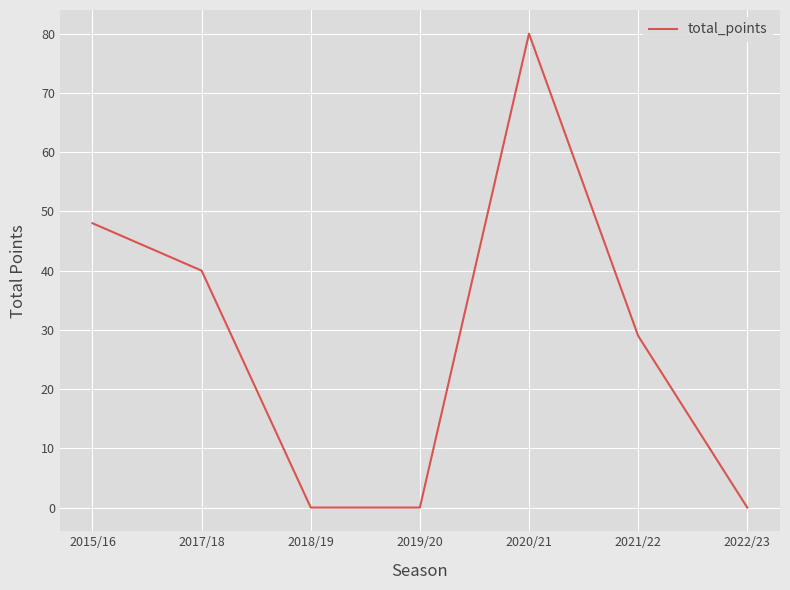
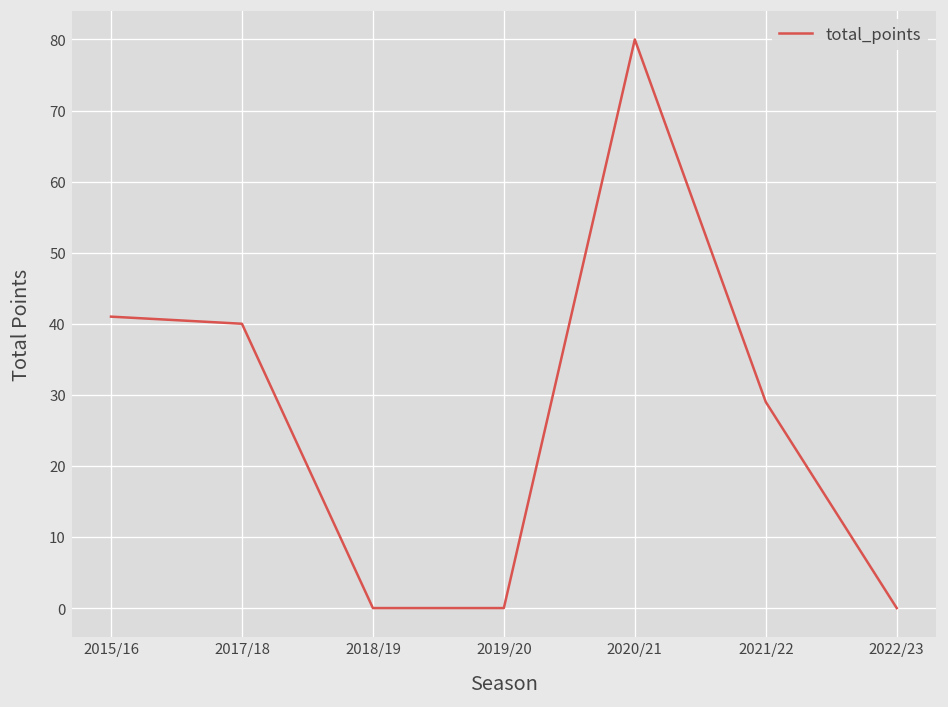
2015/16: 48 -> 41
